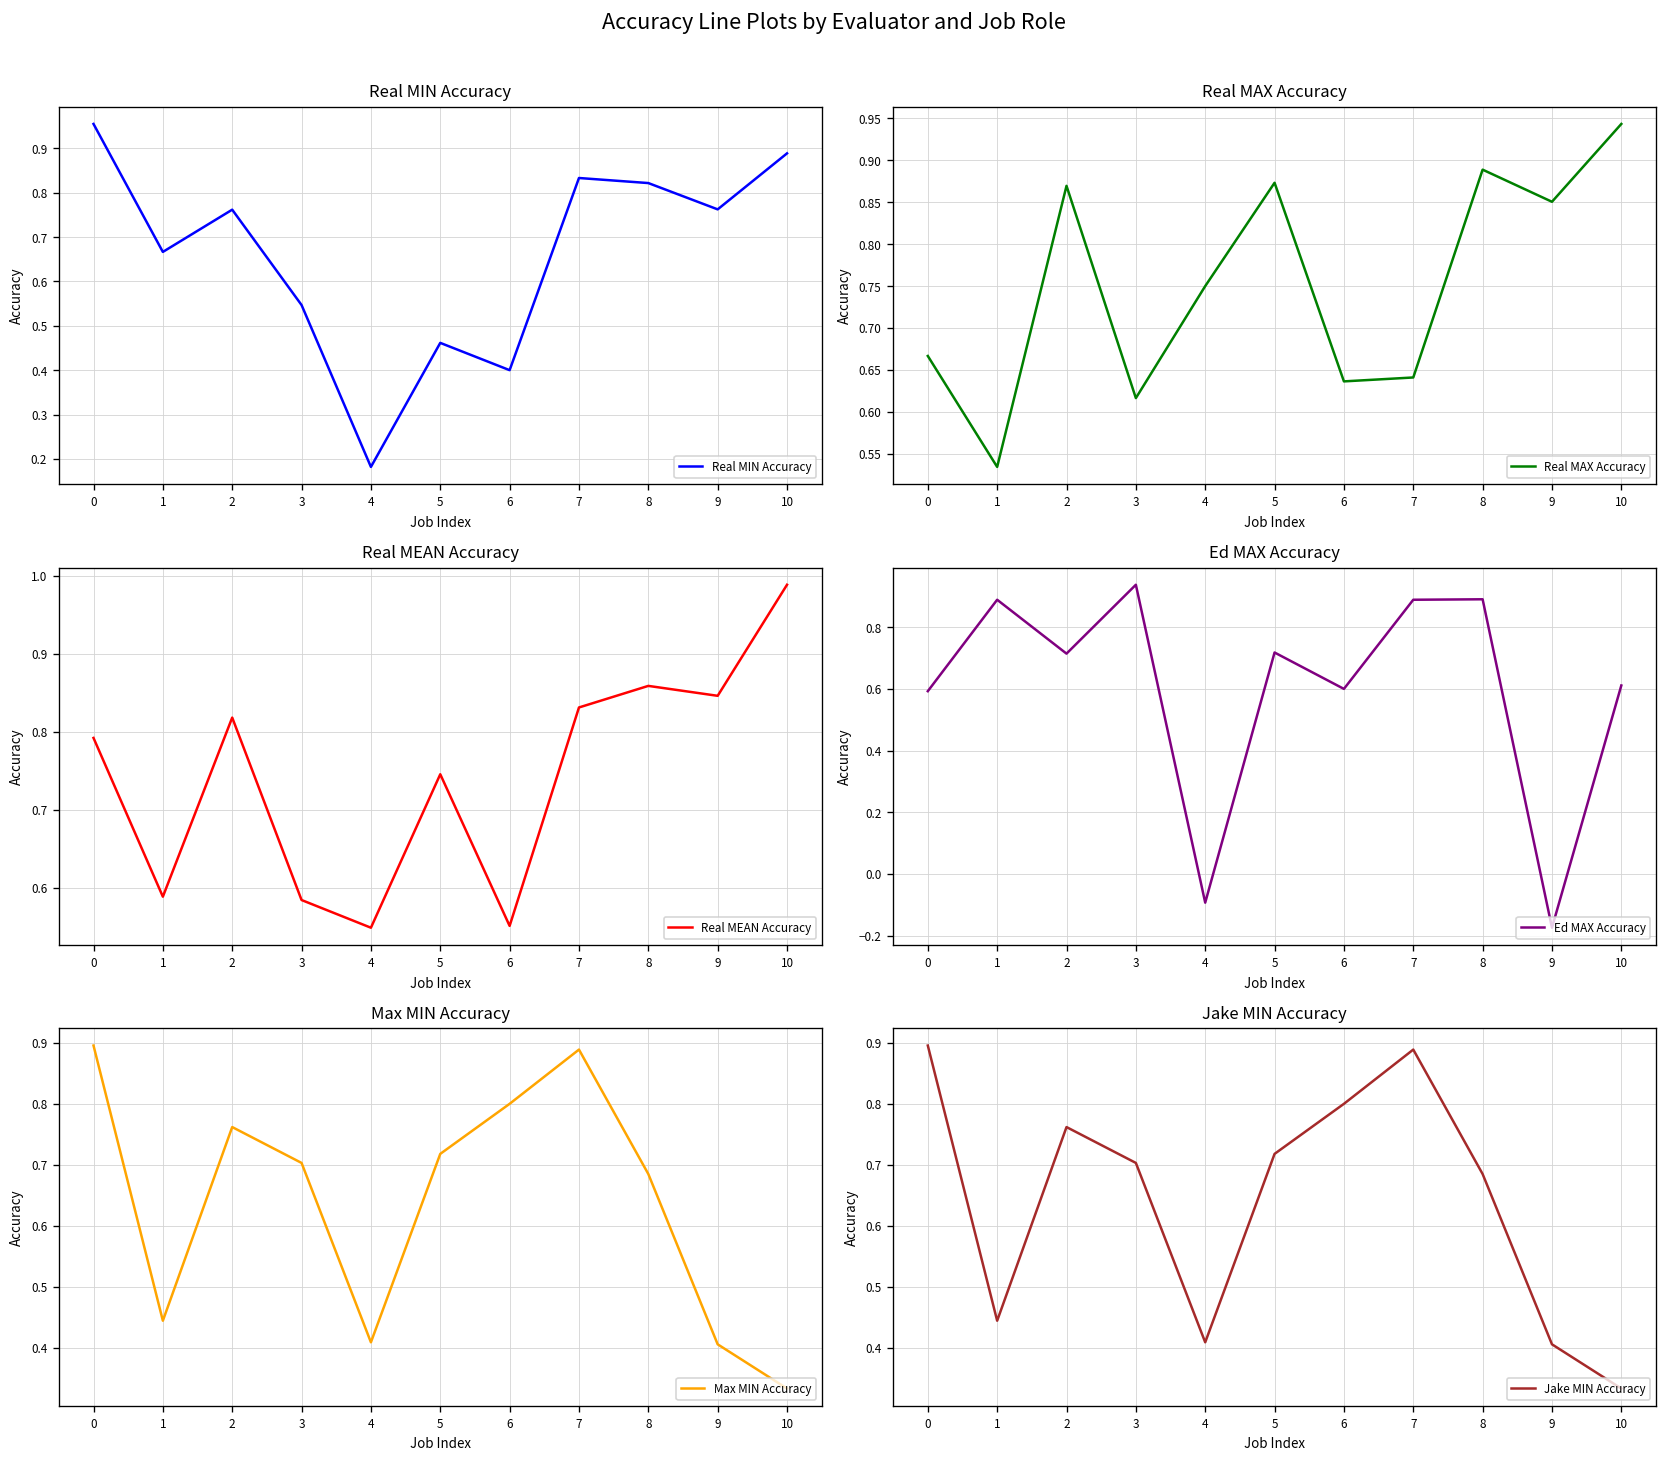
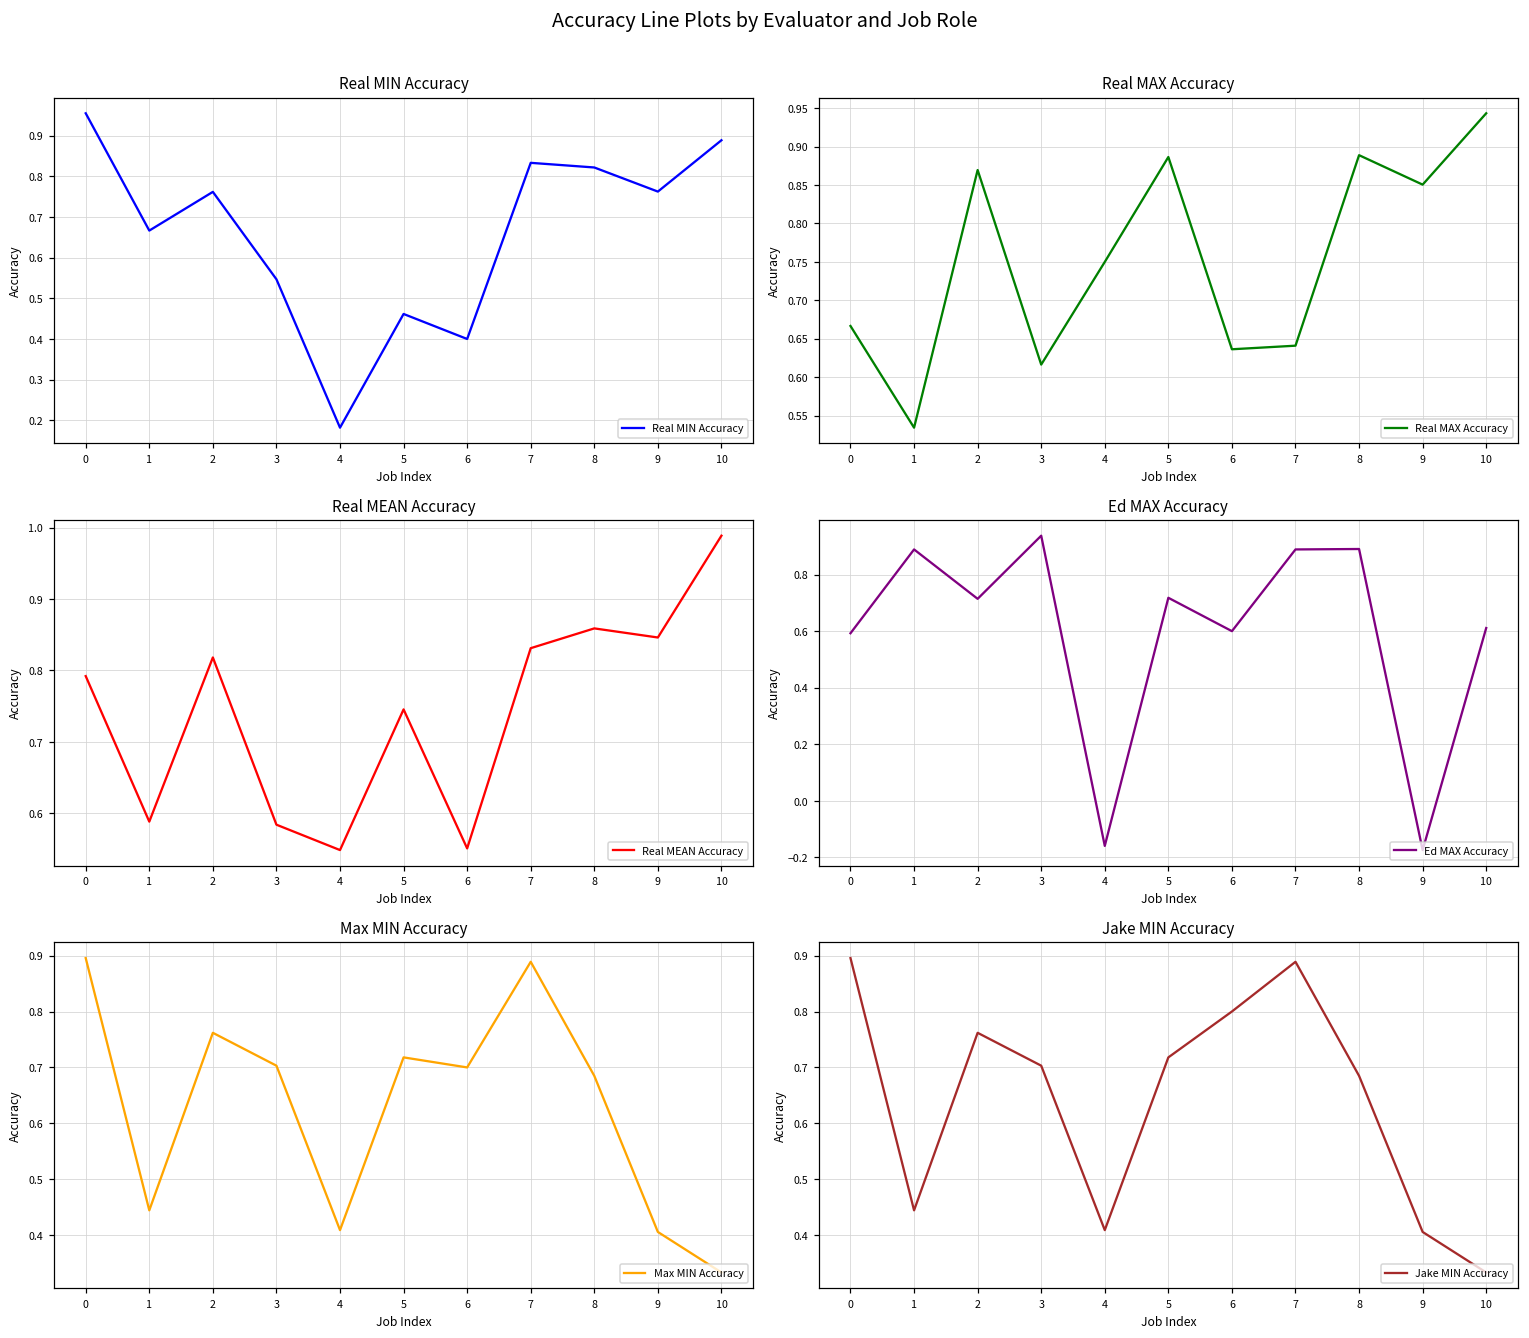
Real MAX Accuracy, 5: 0.87 -> 0.89
Ed MAX Accuracy, 4: -0.09 -> -0.16
Max MIN Accuracy, 6: 0.8 -> 0.7
